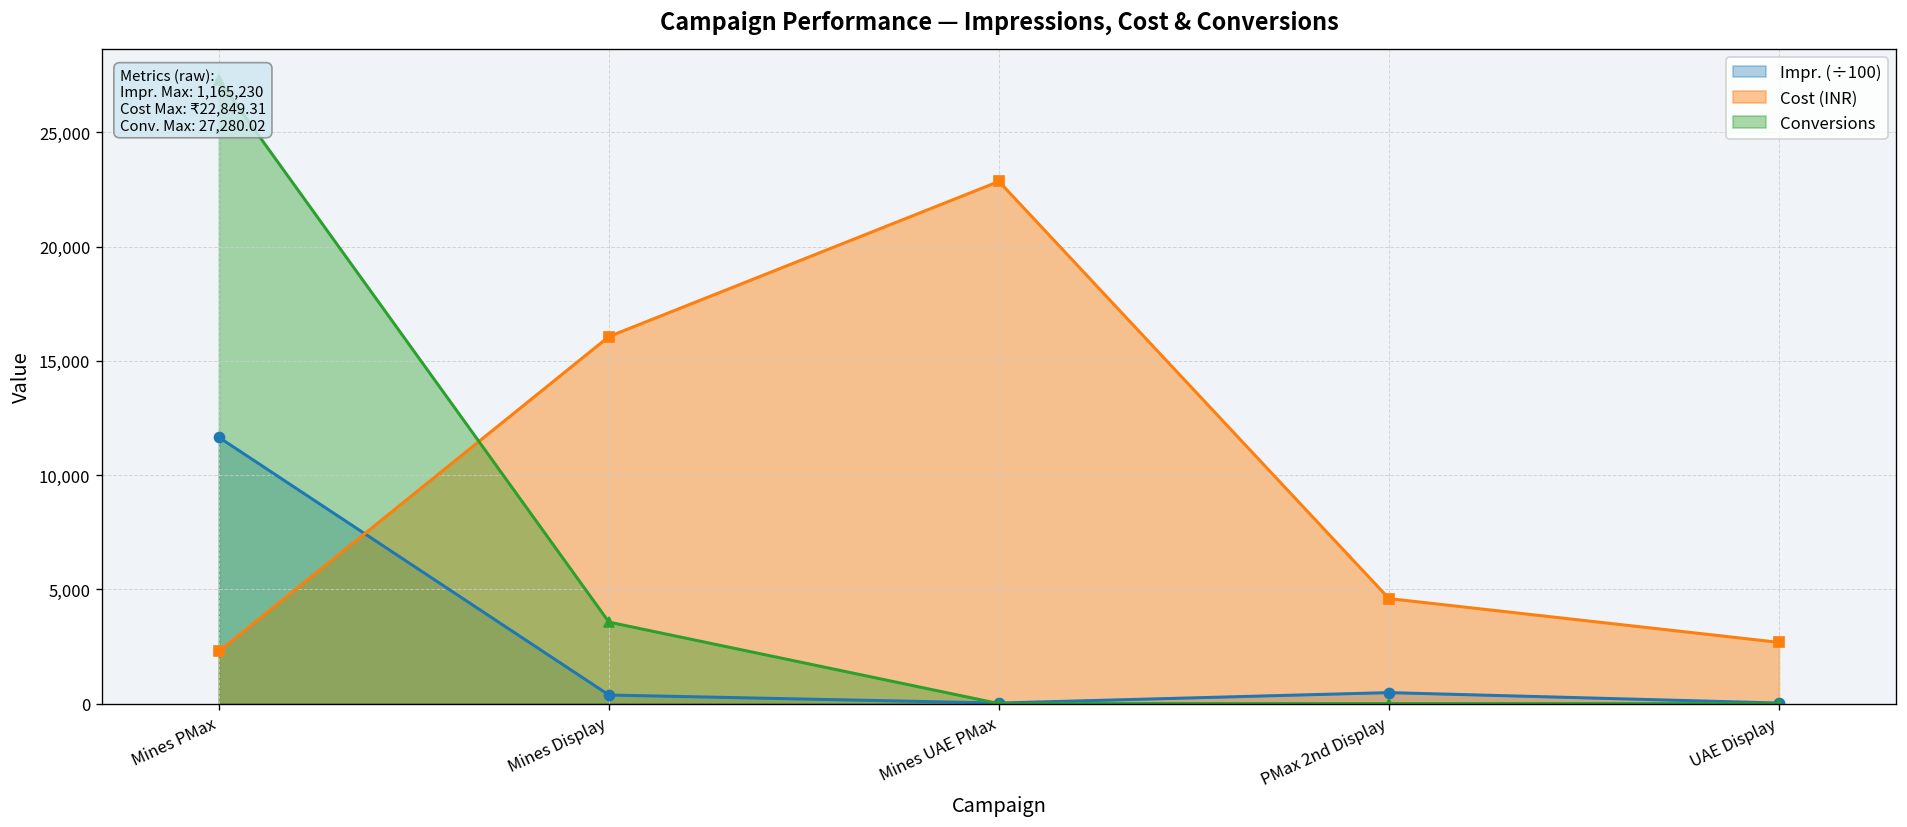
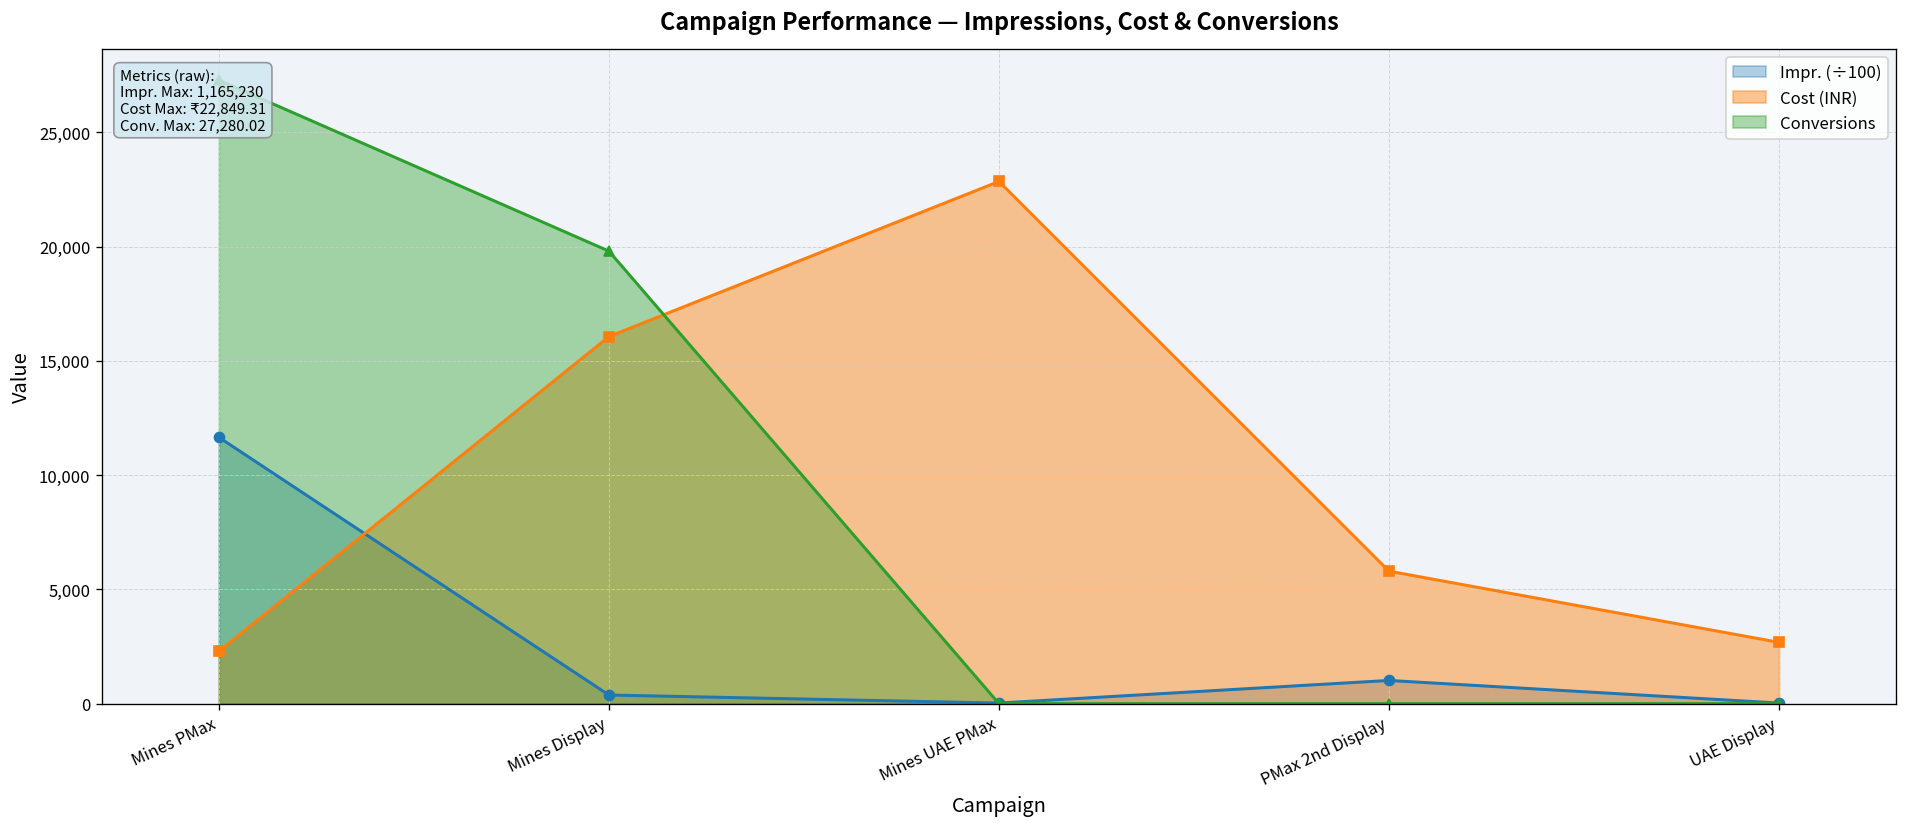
Conversions, Mines Display: 3,600 -> 19,800
Impr. (÷100), PMax 2nd Display: 500 -> 1,000
Cost (INR), PMax 2nd Display: 4,600 -> 5,800
